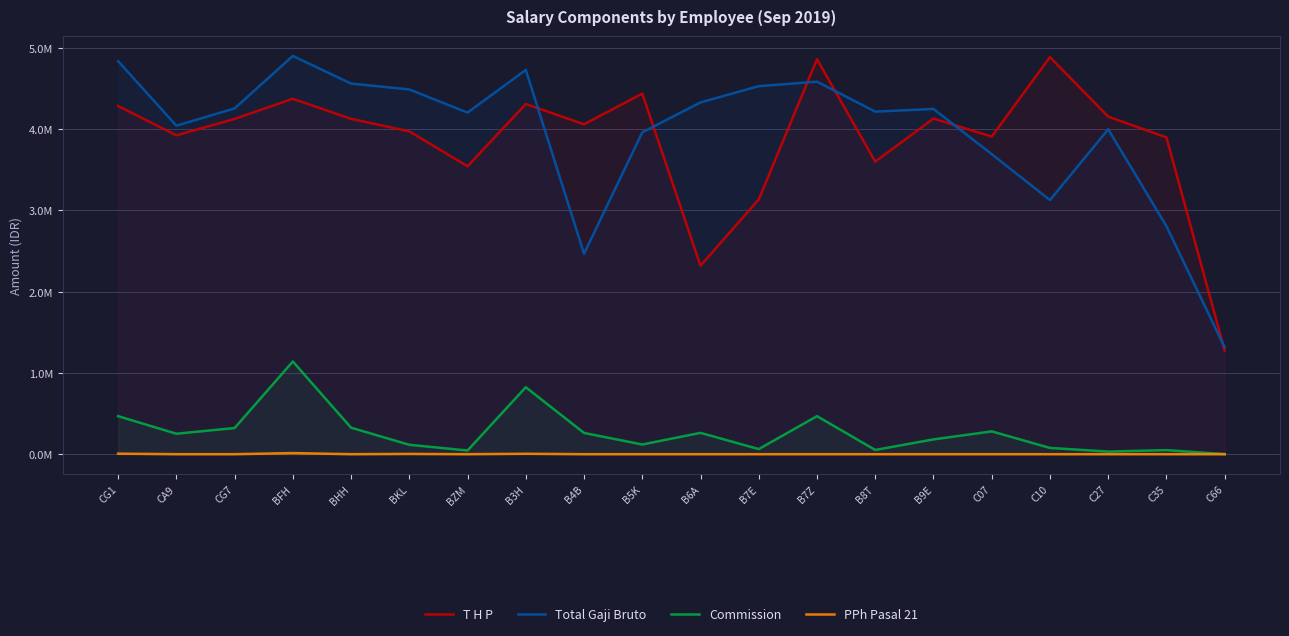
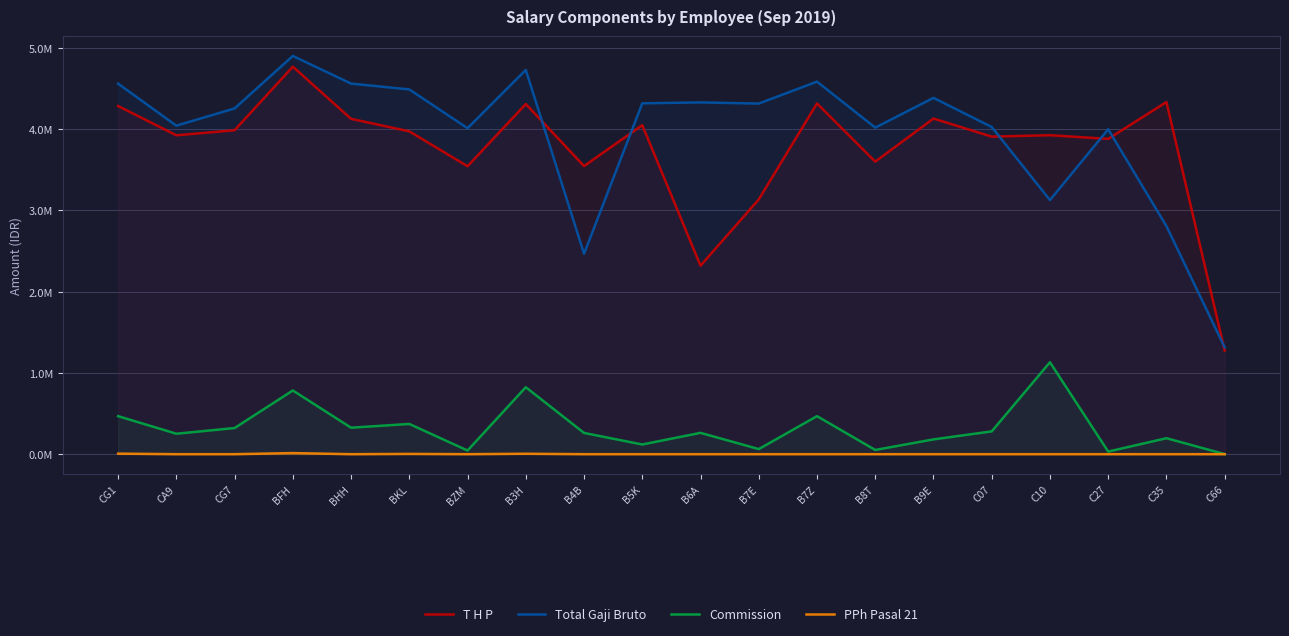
Total Gaji Bruto, CG1: 4800000 -> 4600000
T H P, CG7: 4100000 -> 4000000
T H P, BFH: 4400000 -> 4800000
Commission, BFH: 1100000 -> 800000
Commission, BKL: 100000 -> 400000
Total Gaji Bruto, BZM: 4200000 -> 4000000
T H P, B4B: 4100000 -> 3500000
T H P, B5K: 4400000 -> 4000000
Total Gaji Bruto, B5K: 4000000 -> 4300000
Total Gaji Bruto, B7E: 4500000 -> 4300000
T H P, B7Z: 4900000 -> 4300000
Total Gaji Bruto, B8T: 4200000 -> 4000000
Total Gaji Bruto, B9E: 4200000 -> 4400000
Total Gaji Bruto, C07: 3700000 -> 4000000
T H P, C10: 4900000 -> 3900000
Commission, C10: 100000 -> 1100000
T H P, C27: 4200000 -> 3900000
T H P, C35: 3900000 -> 4300000
Commission, C35: 100000 -> 200000
